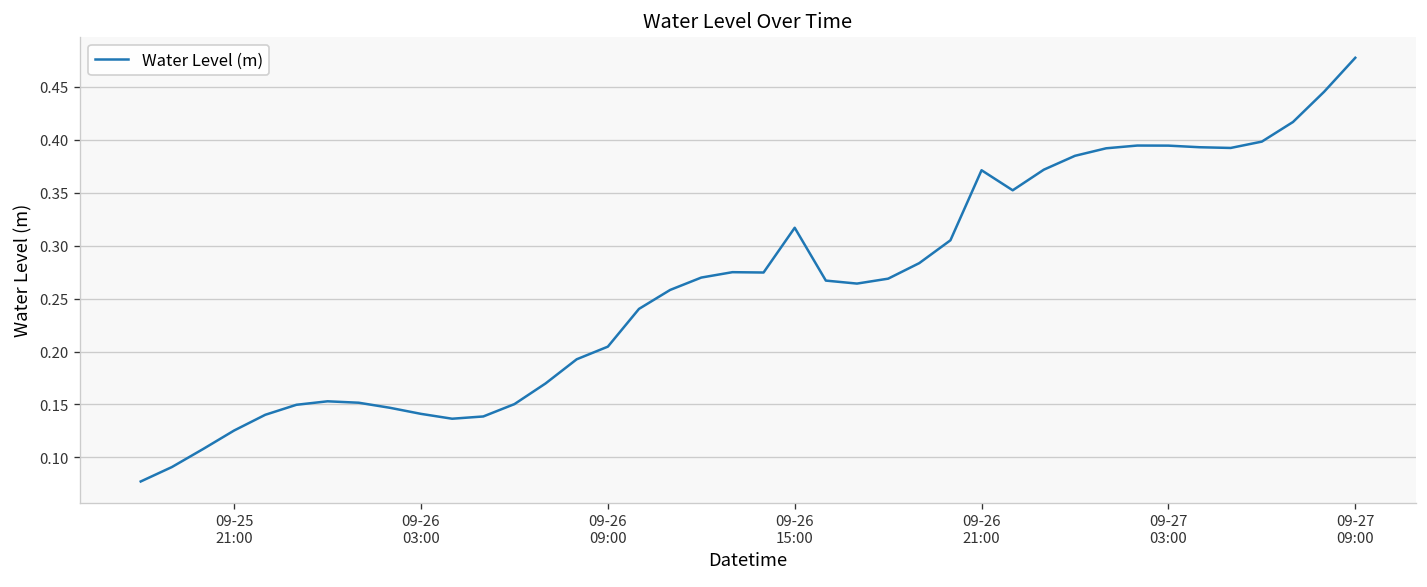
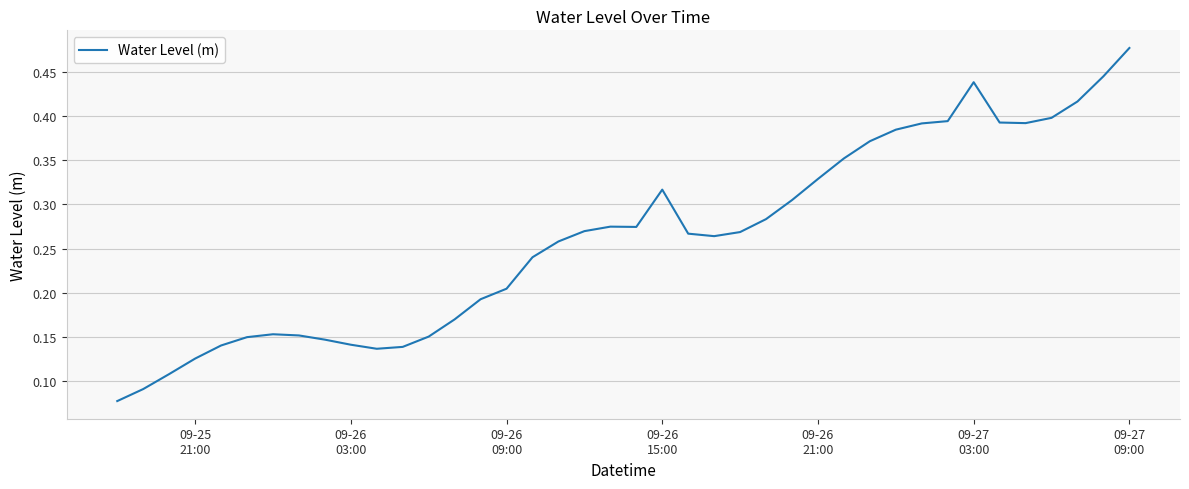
09-26 21:00: 0.37 -> 0.33
09-27 03:00: 0.39 -> 0.44
